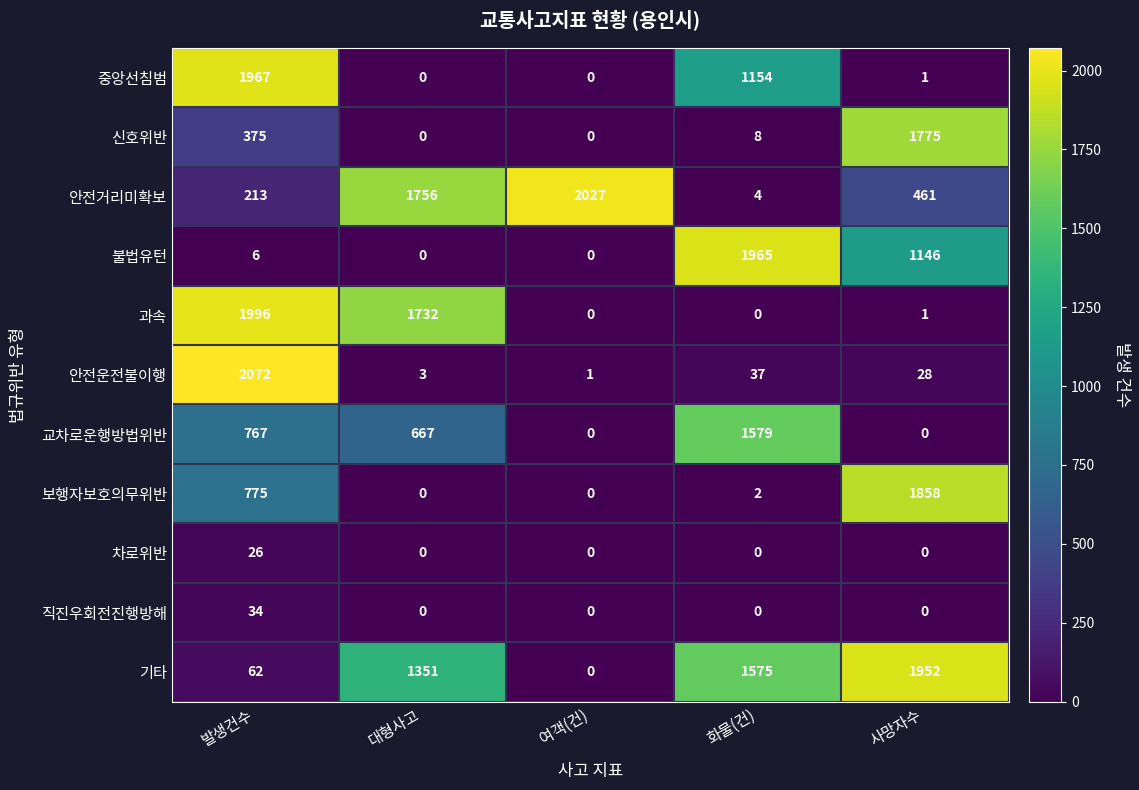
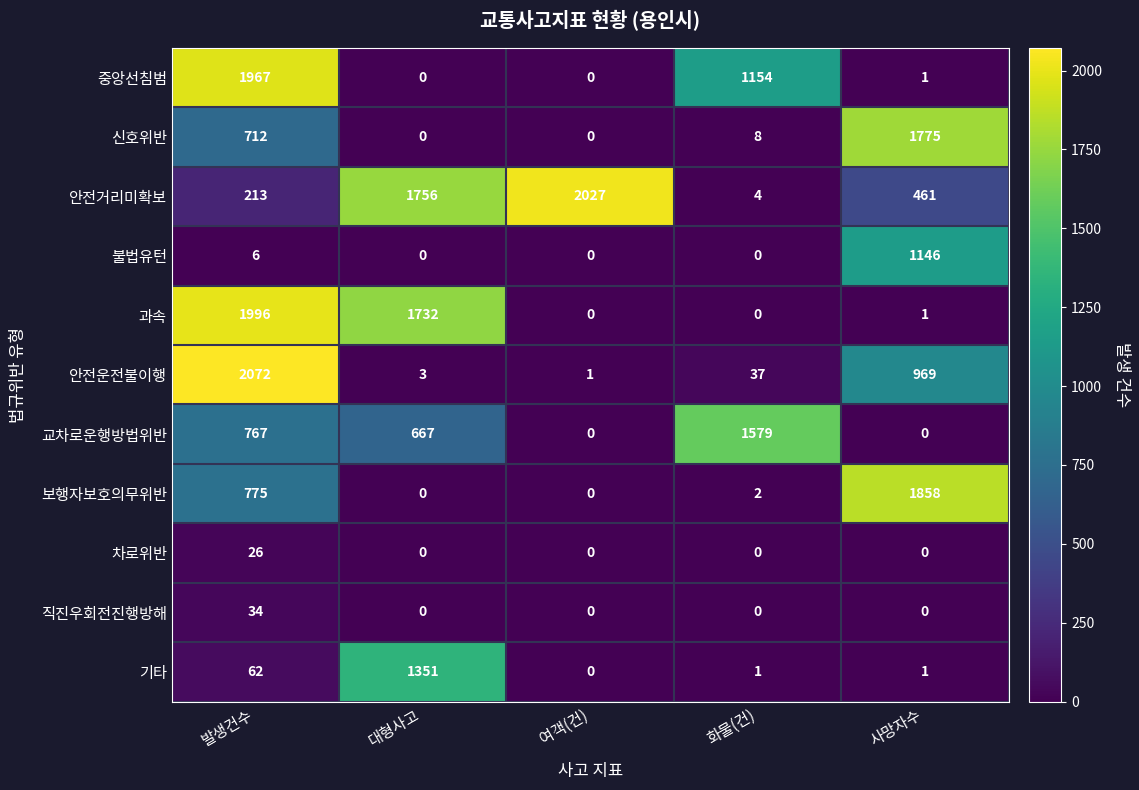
신호위반, 발생건수: 375 -> 712
불법유턴, 화물(건): 1965 -> 0
안전운전불이행, 사망자수: 28 -> 969
기타, 화물(건): 1575 -> 1
기타, 사망자수: 1952 -> 1
